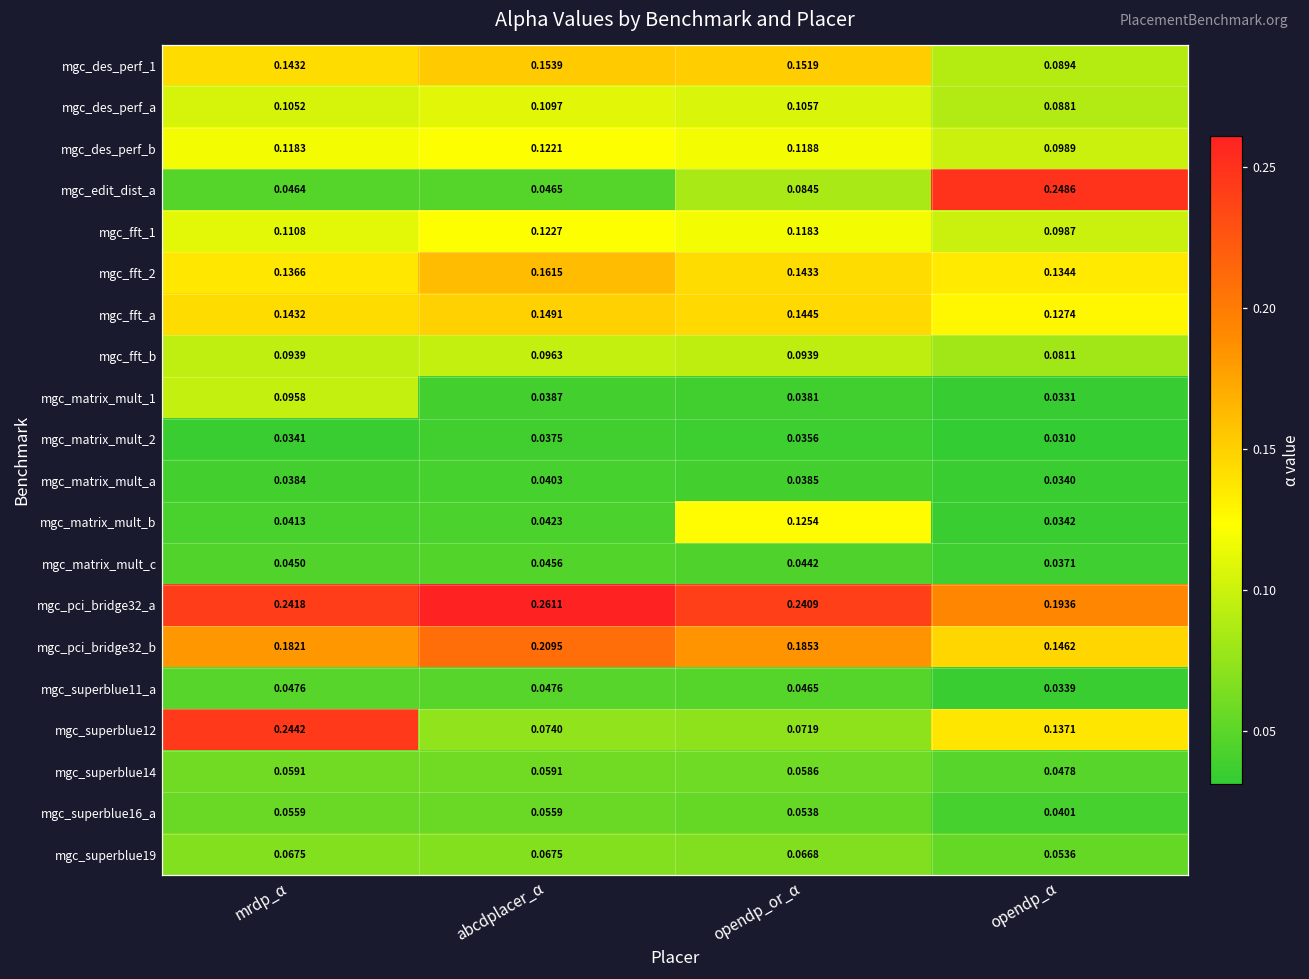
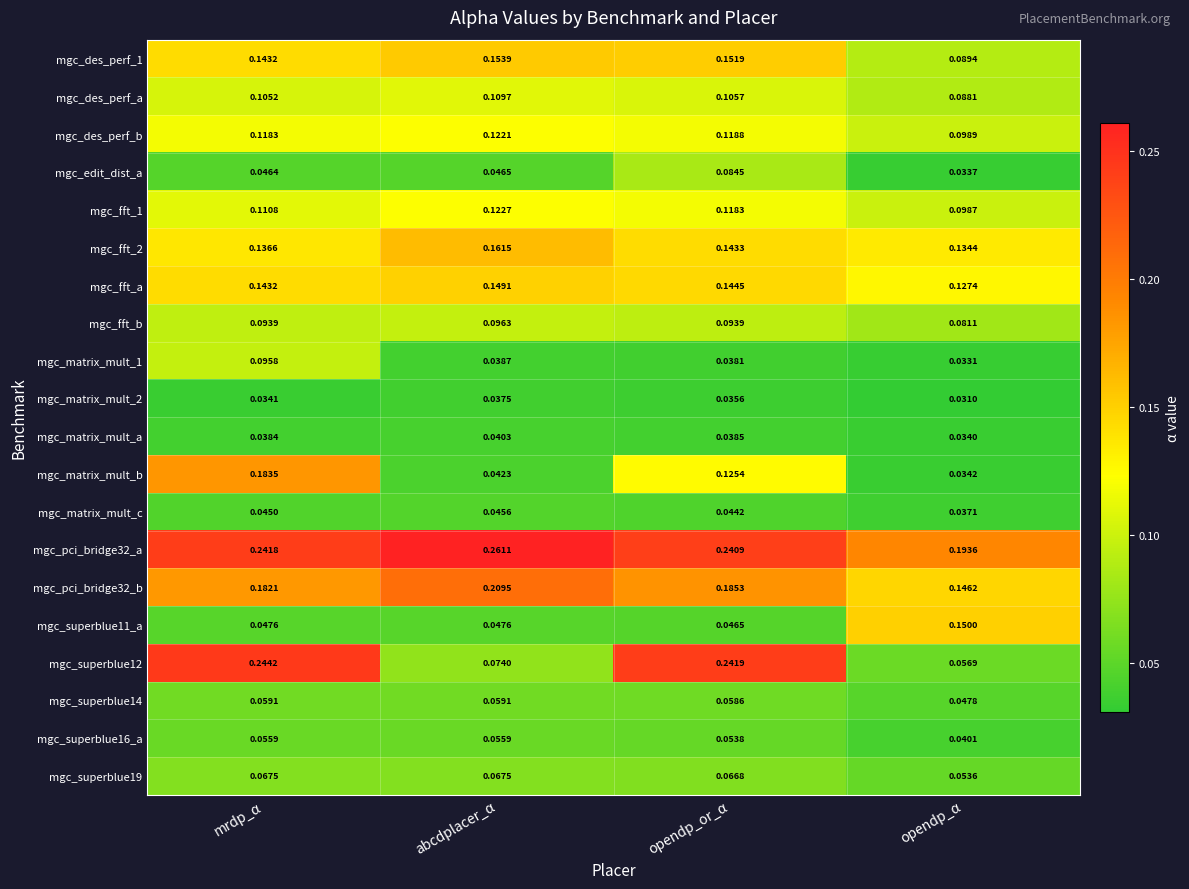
mgc_edit_dist_a, opendp_α: 0.2486 -> 0.0337
mgc_matrix_mult_b, mrdp_α: 0.0413 -> 0.1835
mgc_superblue11_a, opendp_α: 0.0339 -> 0.1500
mgc_superblue12, opendp_or_α: 0.0719 -> 0.2419
mgc_superblue12, opendp_α: 0.1371 -> 0.0569
